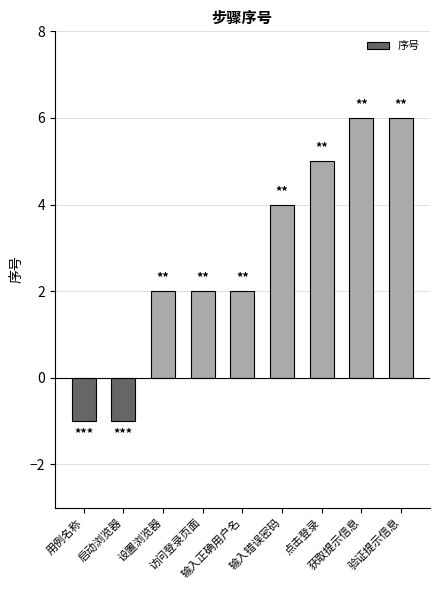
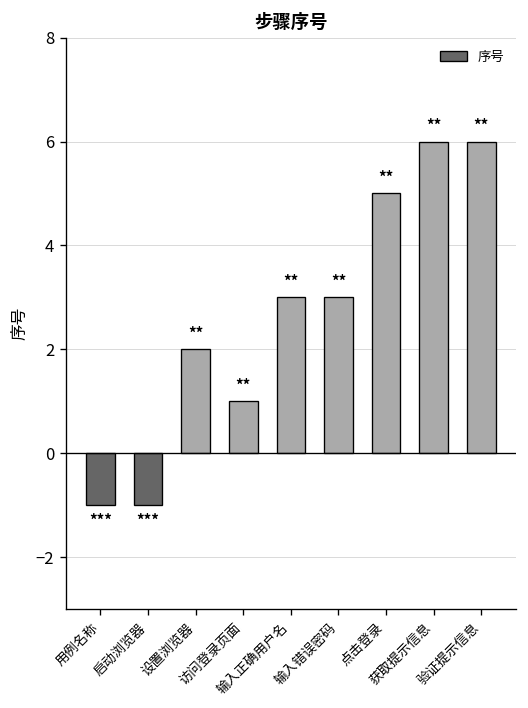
访问登录页面: 2 -> 1
输入正确用户名: 2 -> 3
输入错误密码: 4 -> 3
